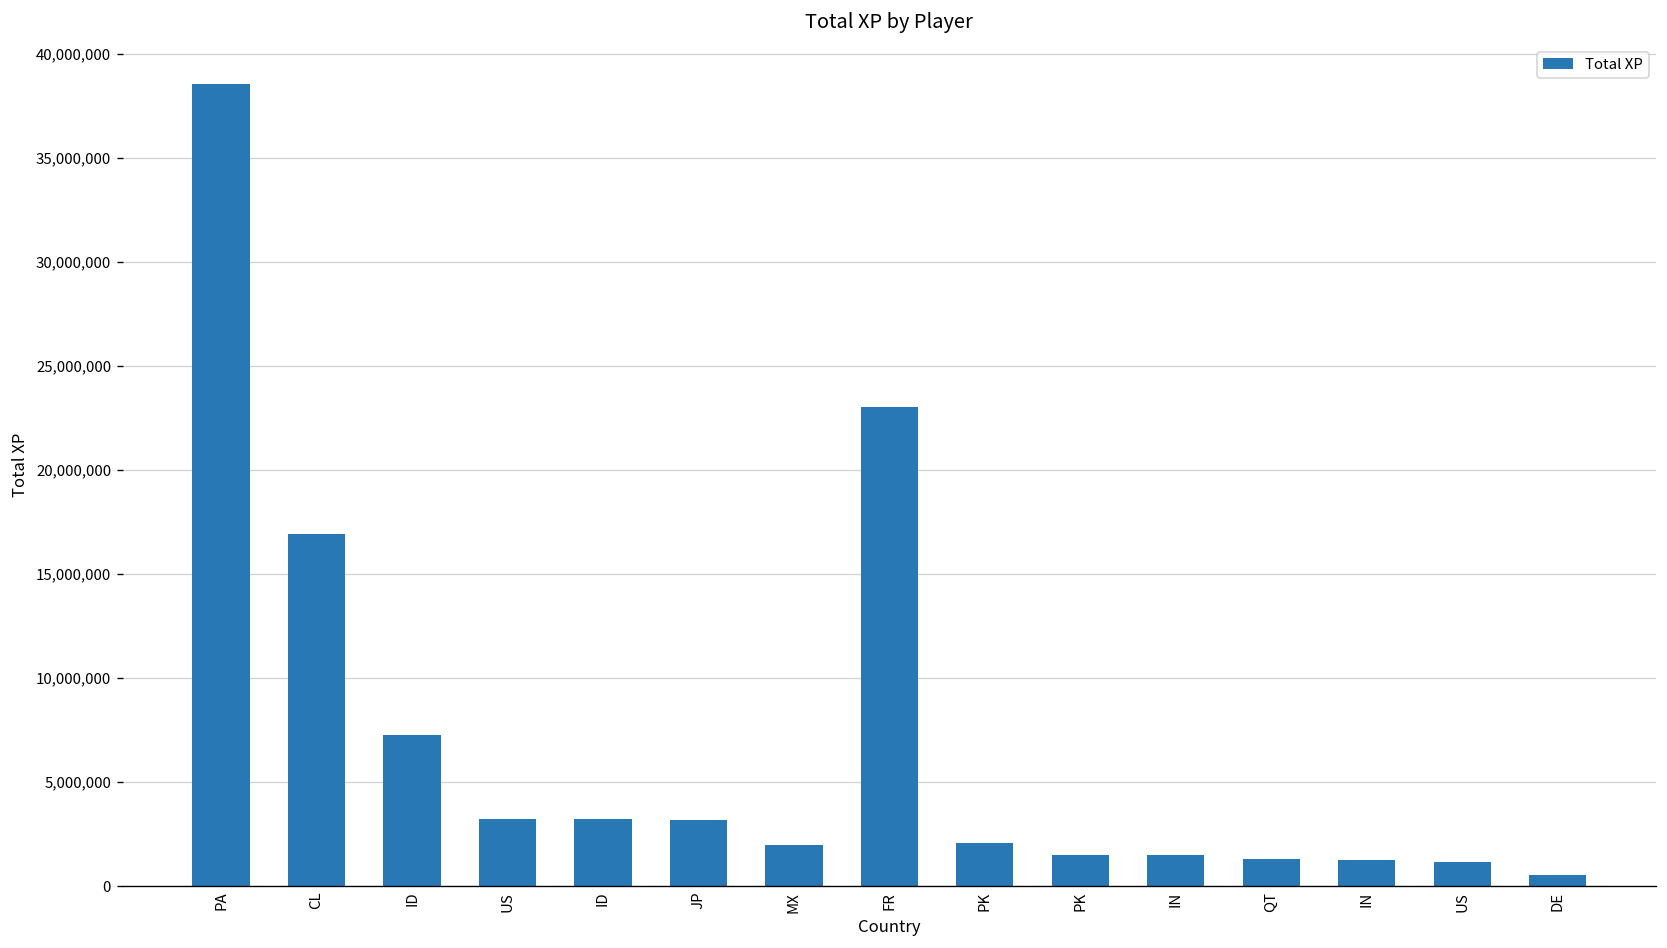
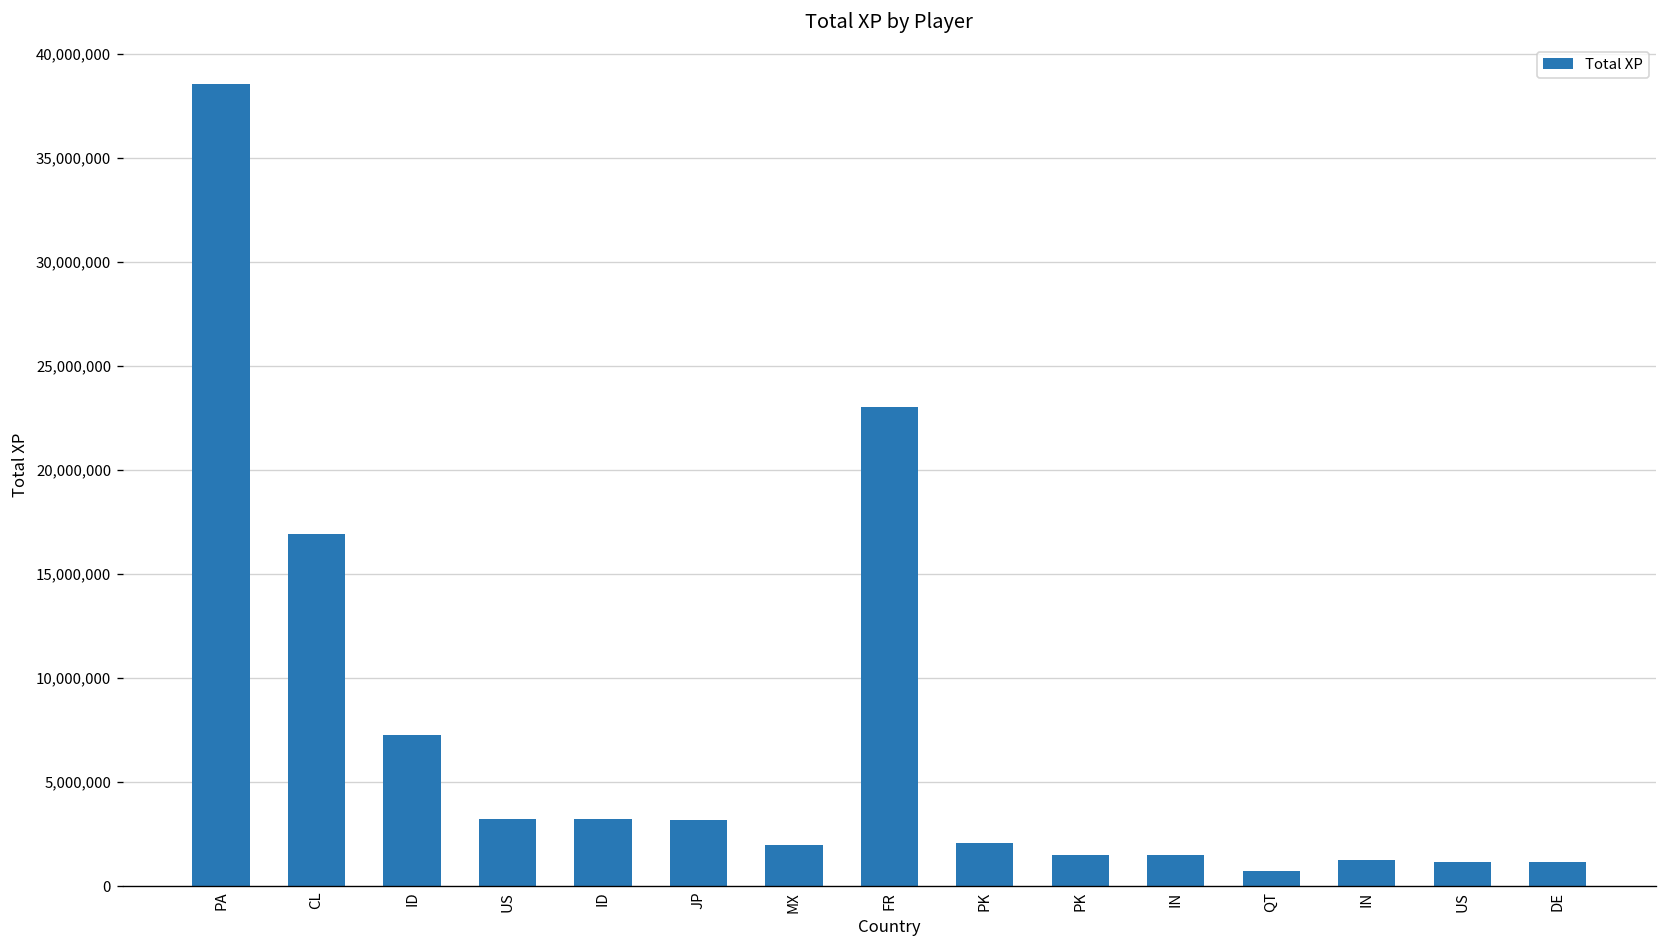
QT: 1,300,000 -> 700,000
DE: 500,000 -> 1,200,000
